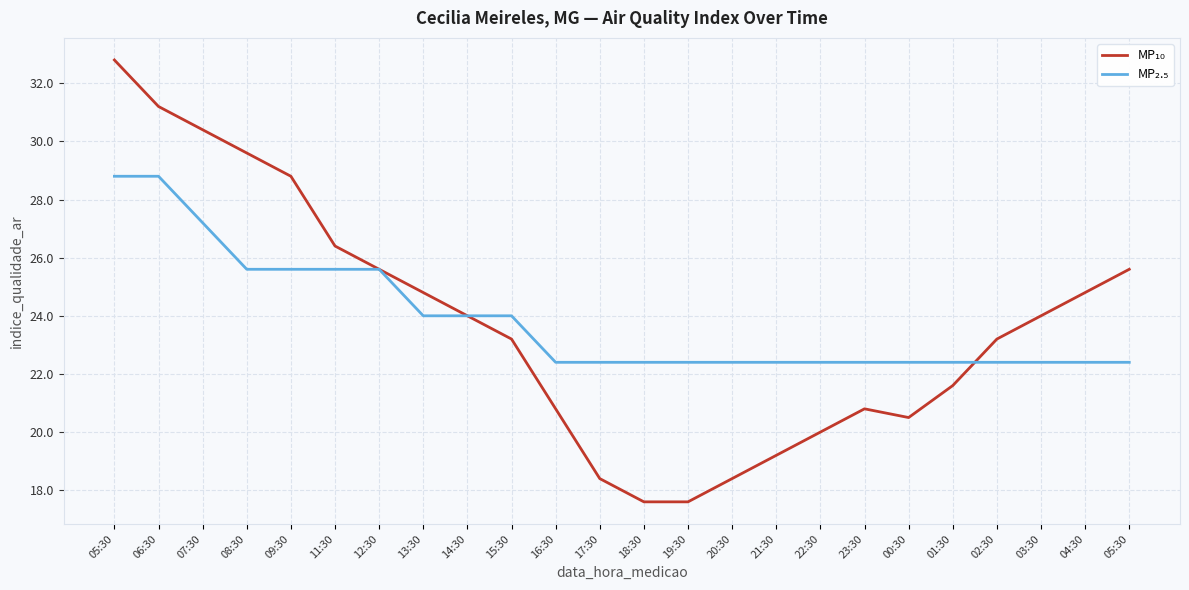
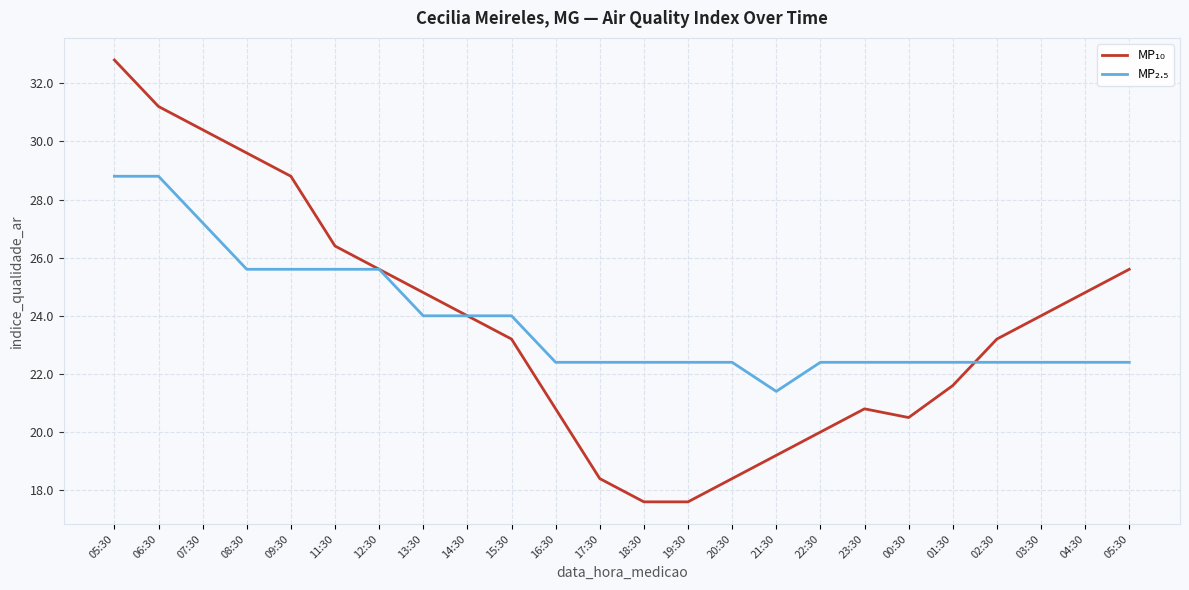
MP₂.₅, 21:30: 22.4 -> 21.4
